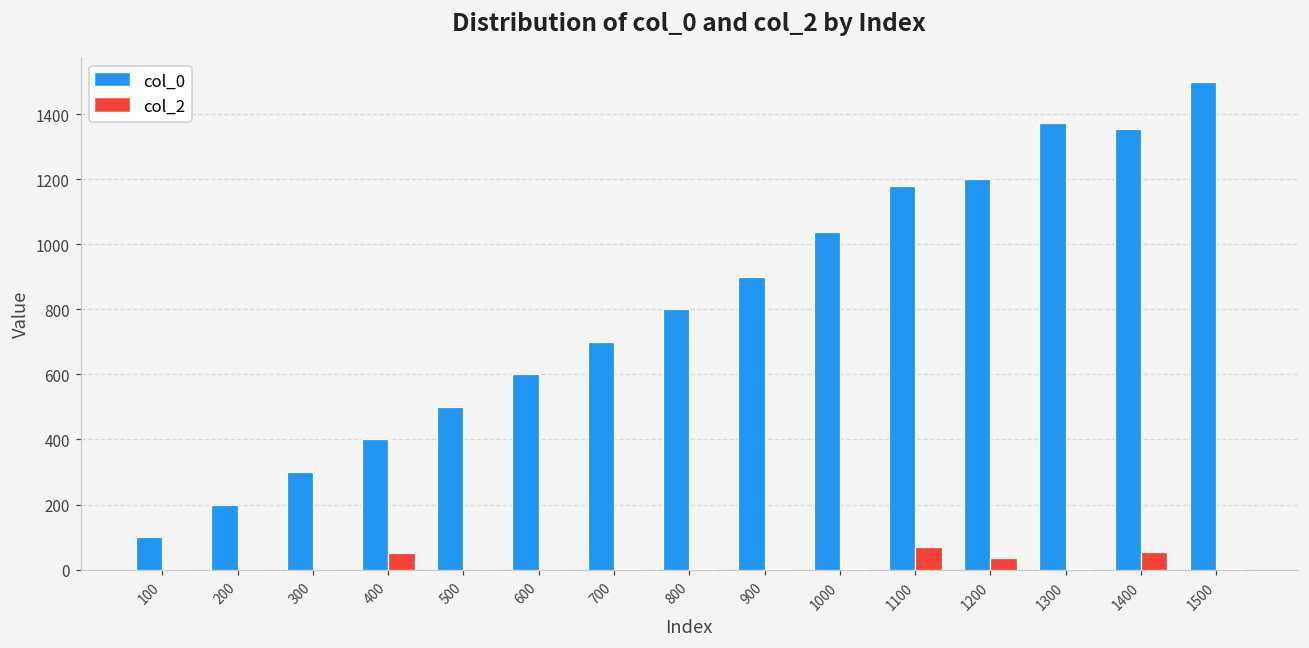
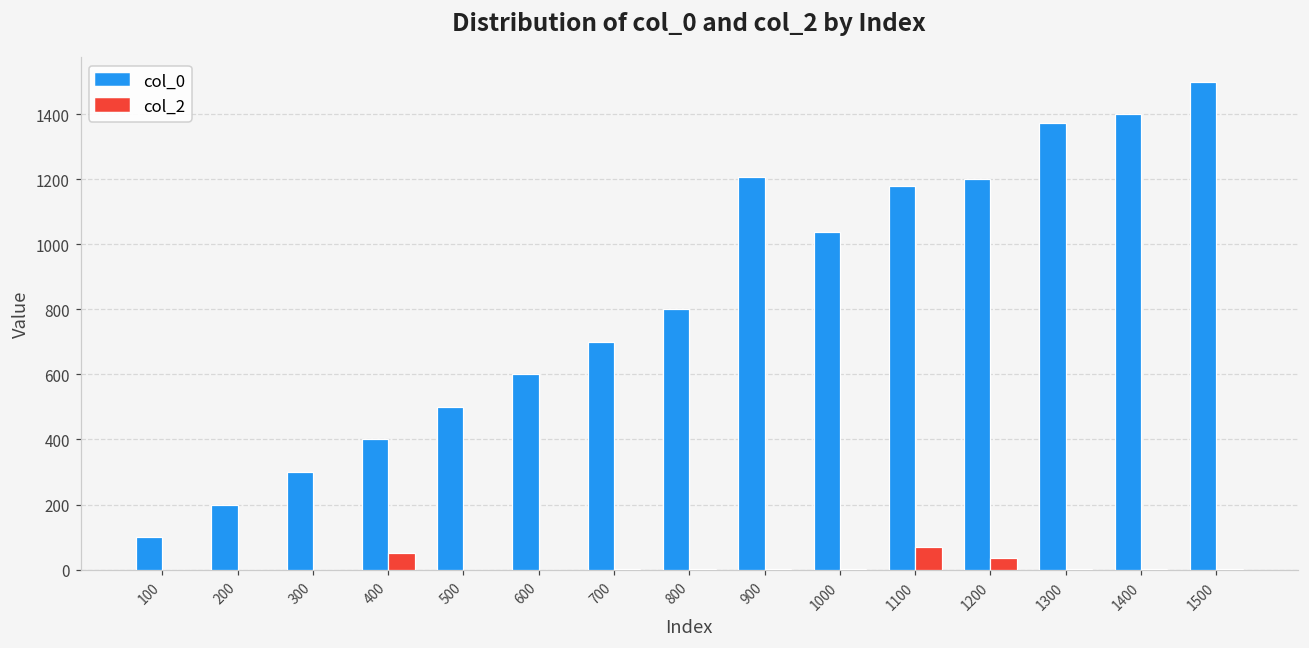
col_0, 900: 900 -> 1210
col_0, 1400: 1360 -> 1400
col_2, 1400: 60 -> 0
